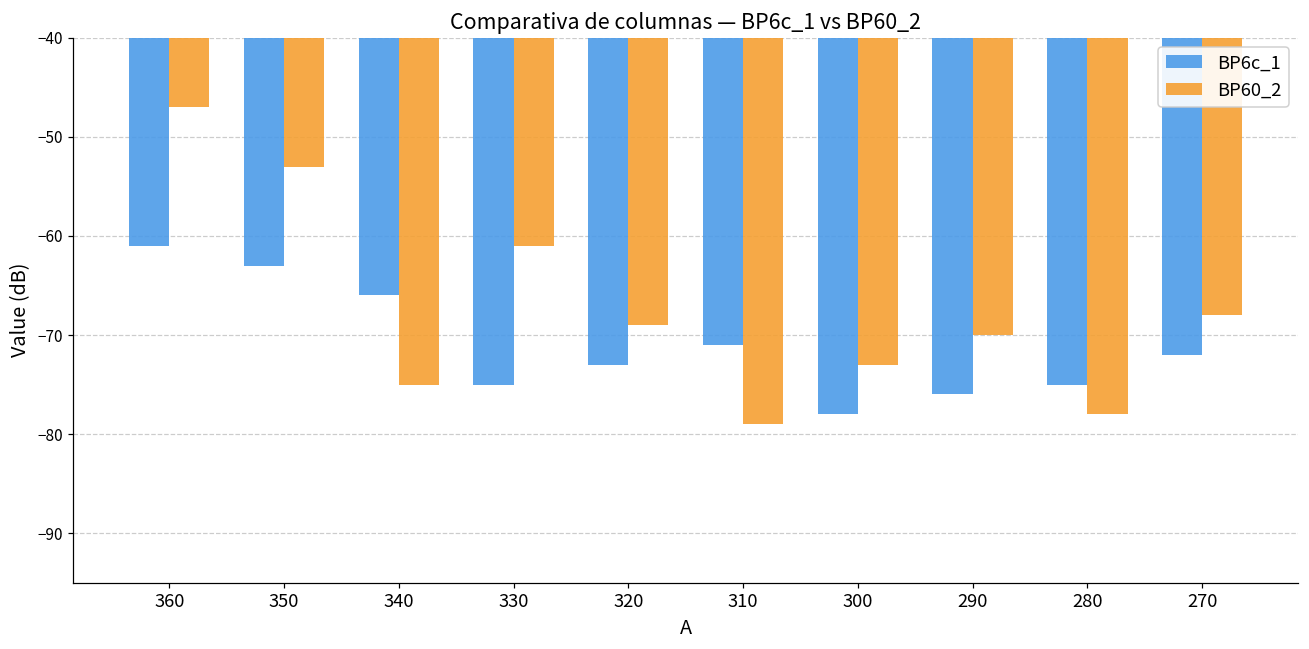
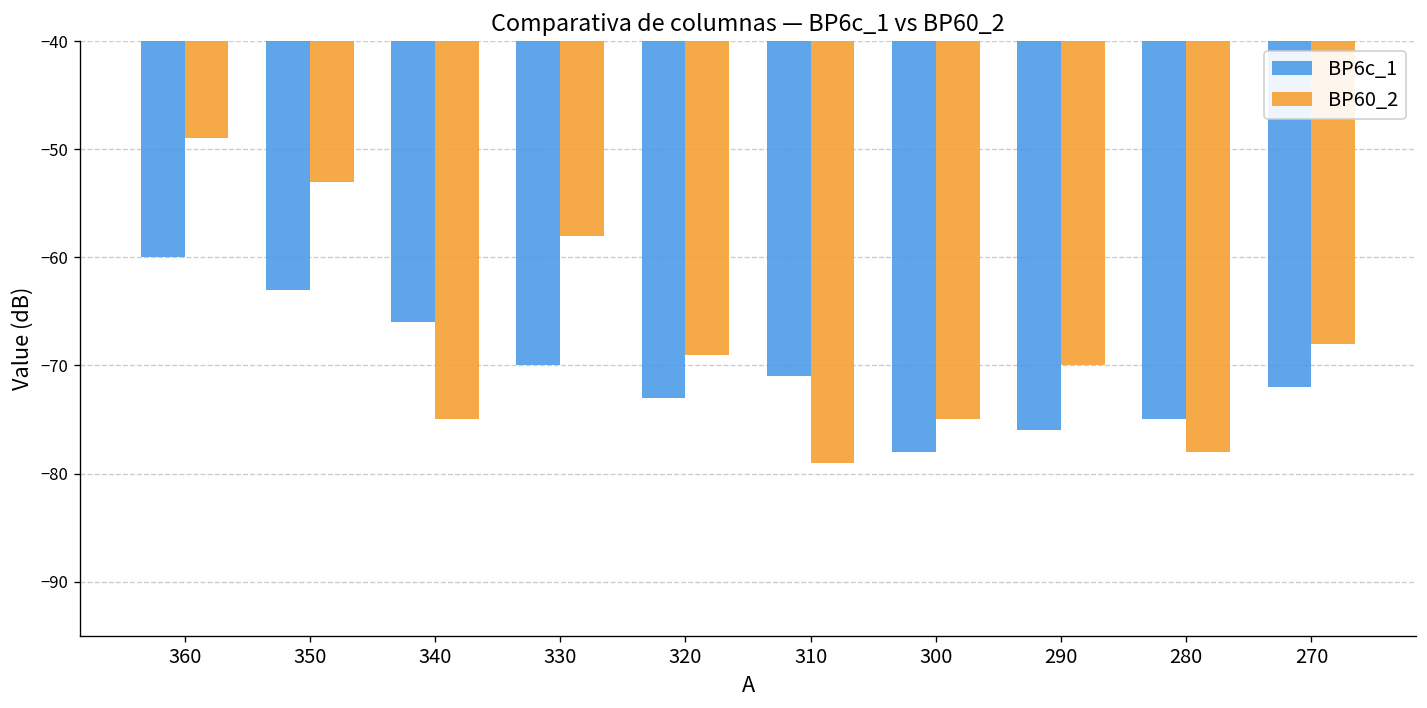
BP6c_1, 360: -61 -> -60
BP60_2, 360: -47 -> -49
BP6c_1, 330: -75 -> -70
BP60_2, 330: -61 -> -58
BP60_2, 300: -73 -> -75
